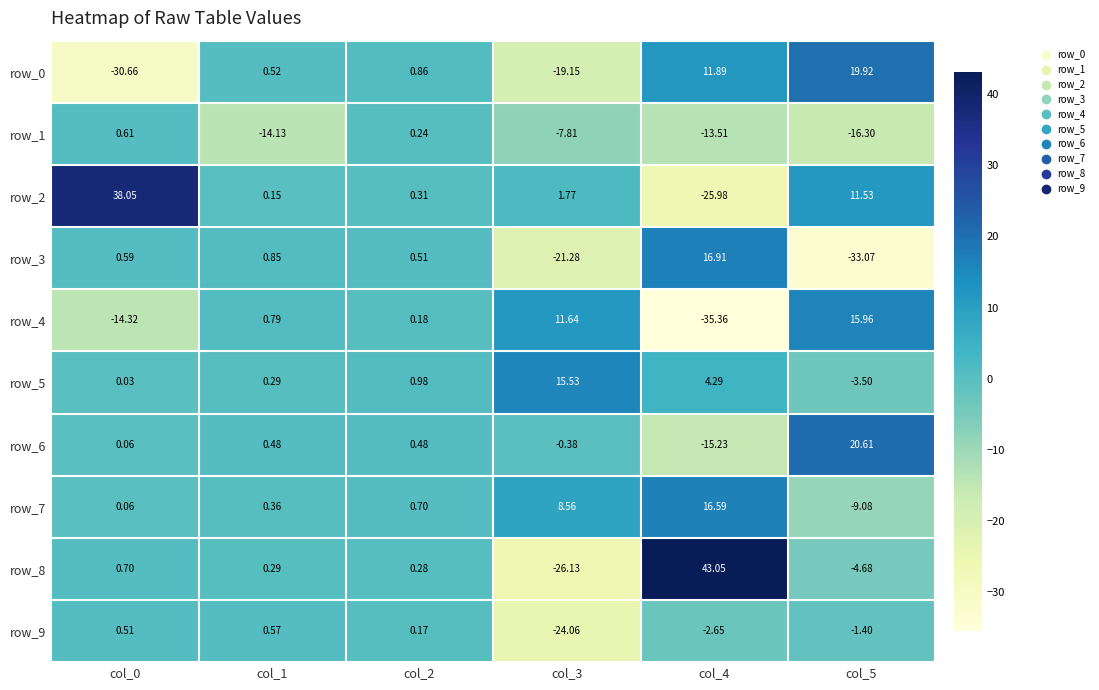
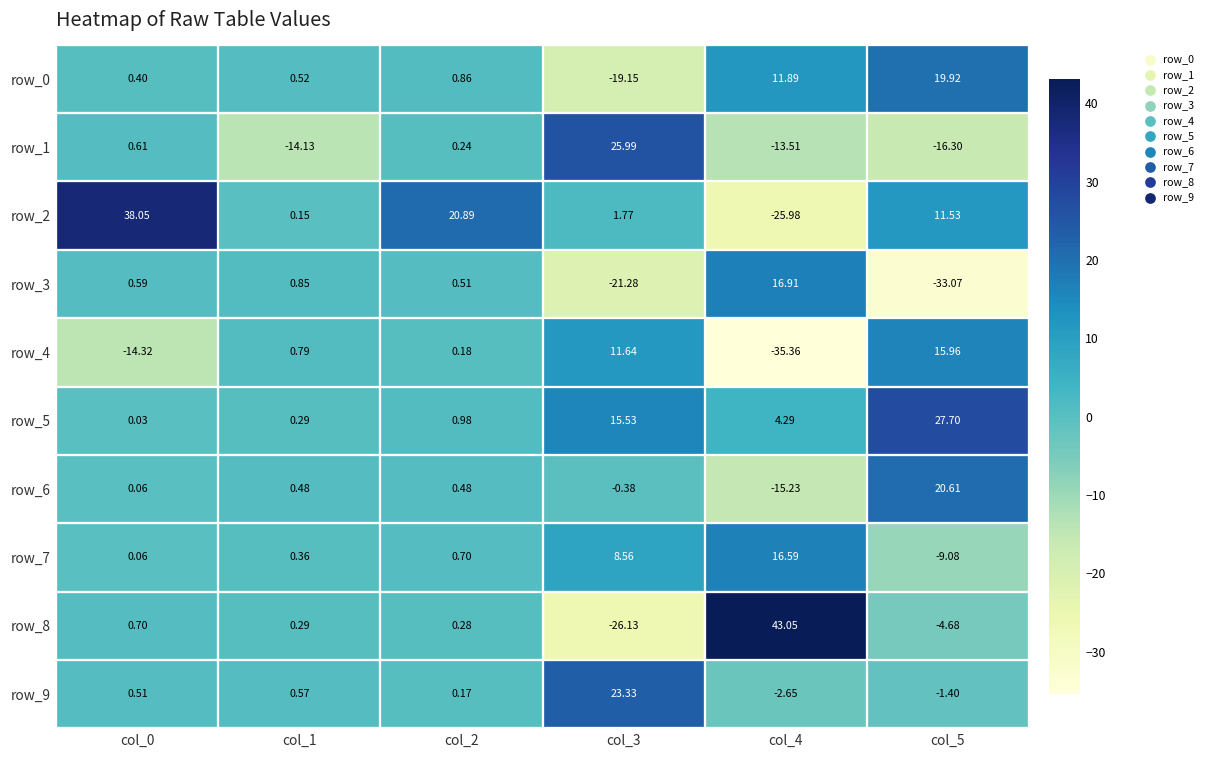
row_0, col_0: -30.66 -> 0.40
row_1, col_3: -7.81 -> 25.99
row_2, col_2: 0.31 -> 20.89
row_5, col_5: -3.50 -> 27.70
row_9, col_3: -24.06 -> 23.33
